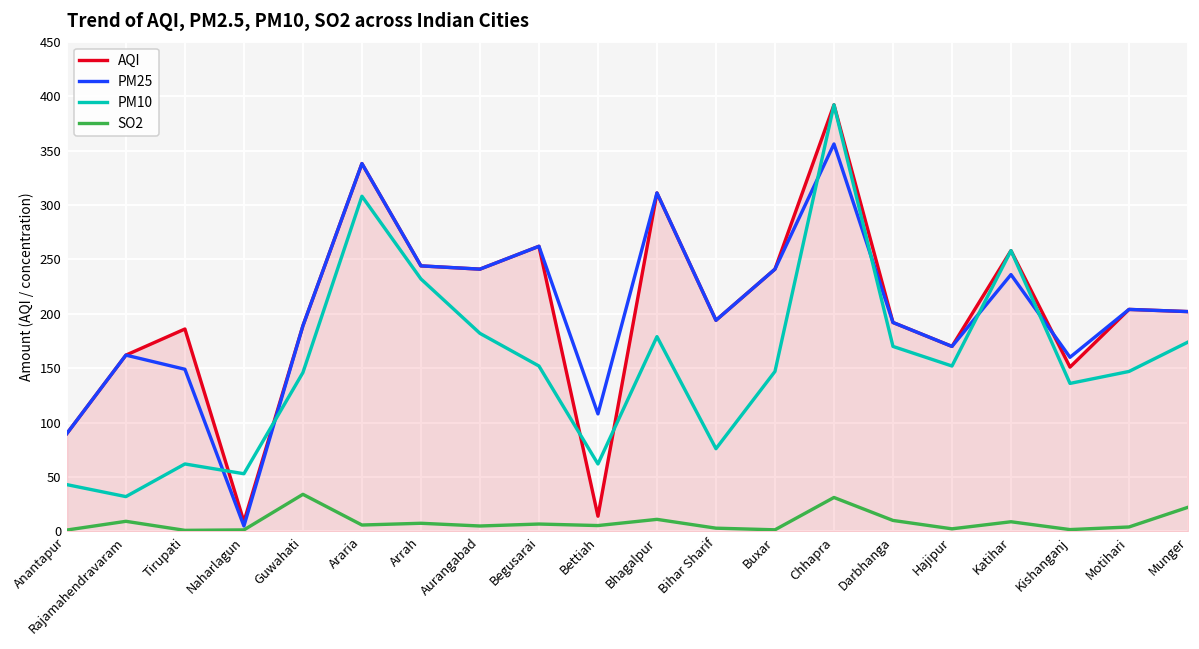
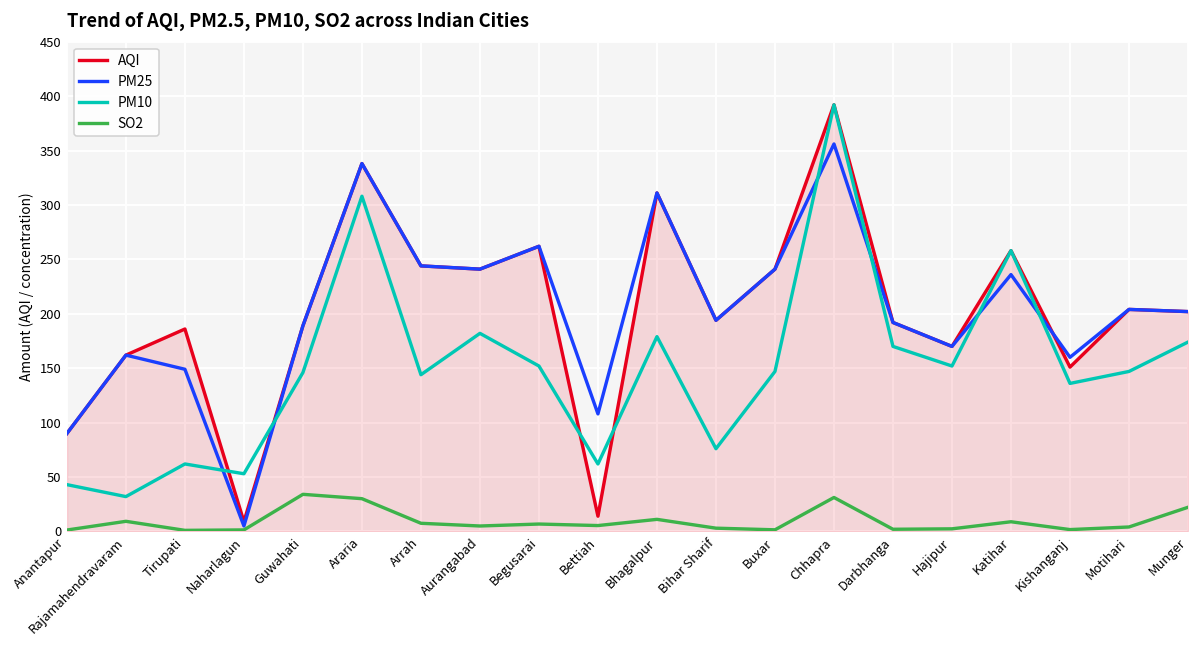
SO2, Araria: 10 -> 30
PM10, Arrah: 230 -> 140
SO2, Darbhanga: 10 -> 0
